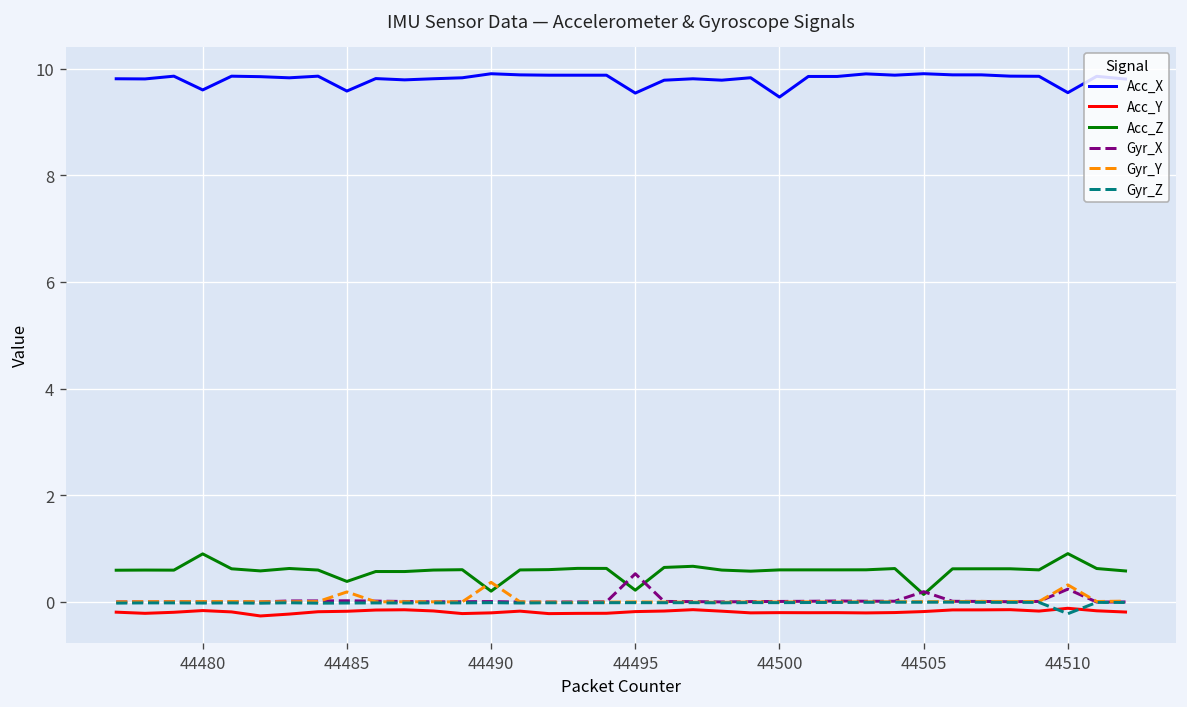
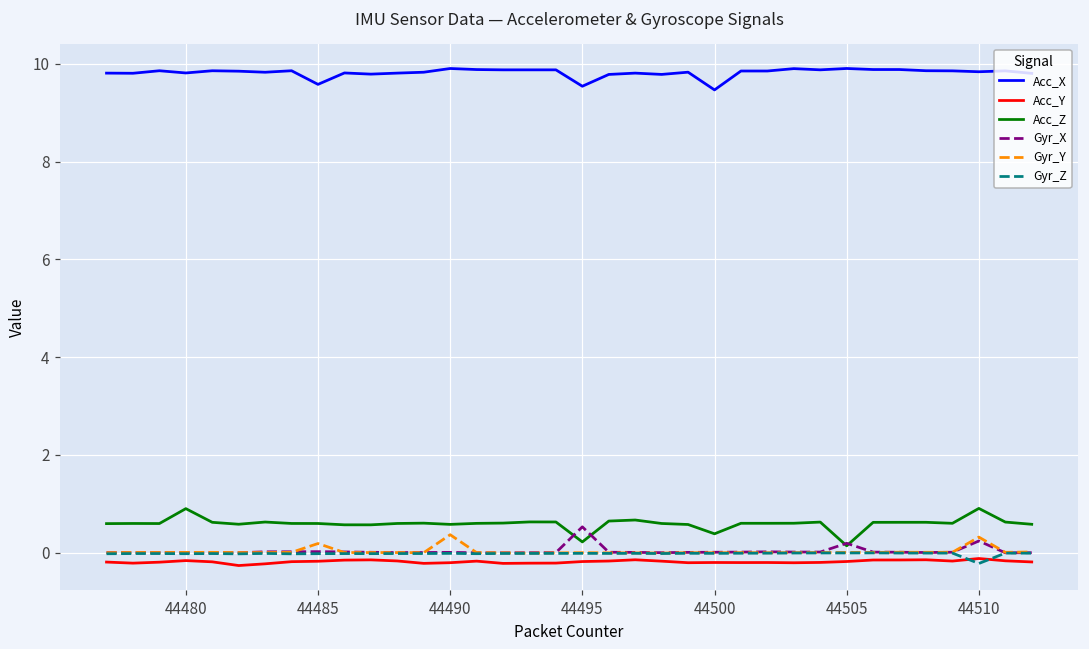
Acc_X, 44480: 9.6 -> 9.8
Acc_Z, 44485: 0.4 -> 0.6
Acc_Z, 44490: 0.2 -> 0.6
Acc_Z, 44500: 0.6 -> 0.4
Acc_X, 44510: 9.5 -> 9.8
